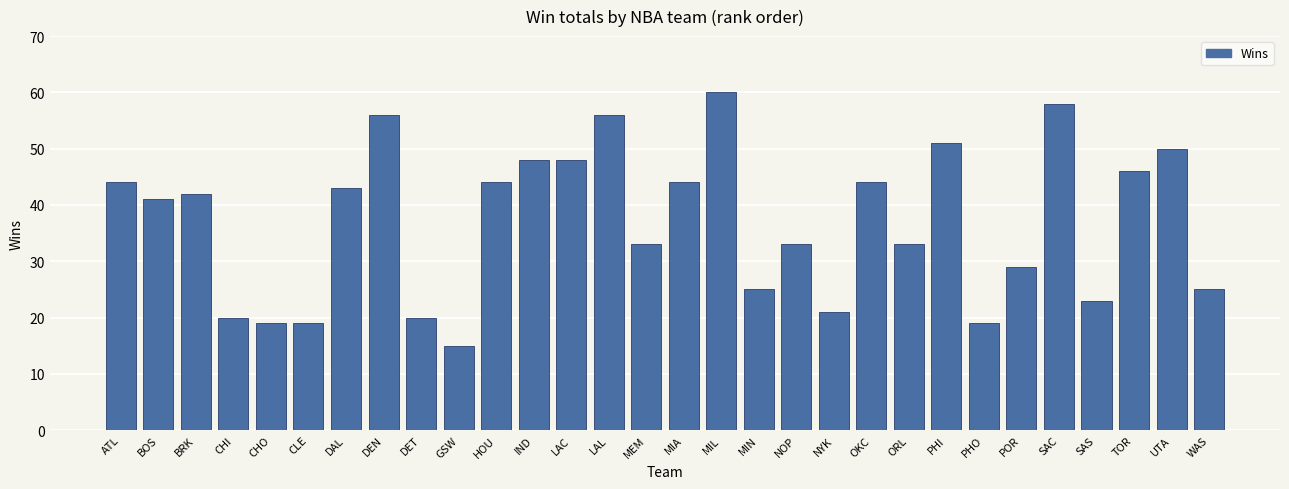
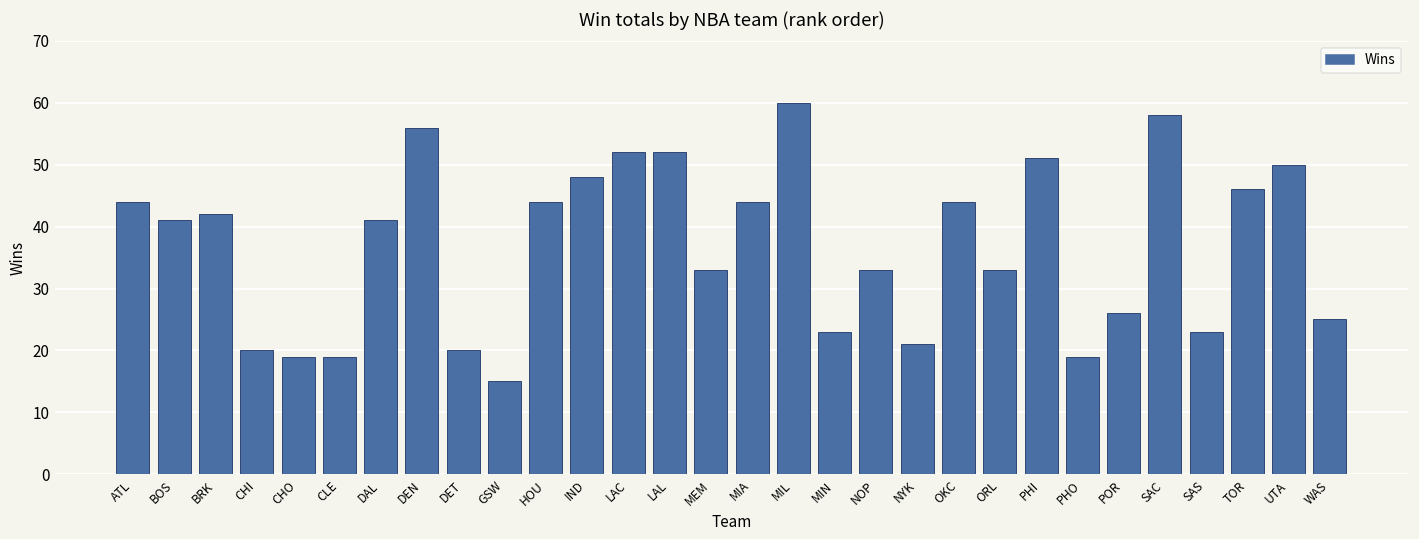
DAL: 43 -> 41
LAC: 48 -> 52
LAL: 56 -> 52
MIN: 25 -> 23
POR: 29 -> 26
